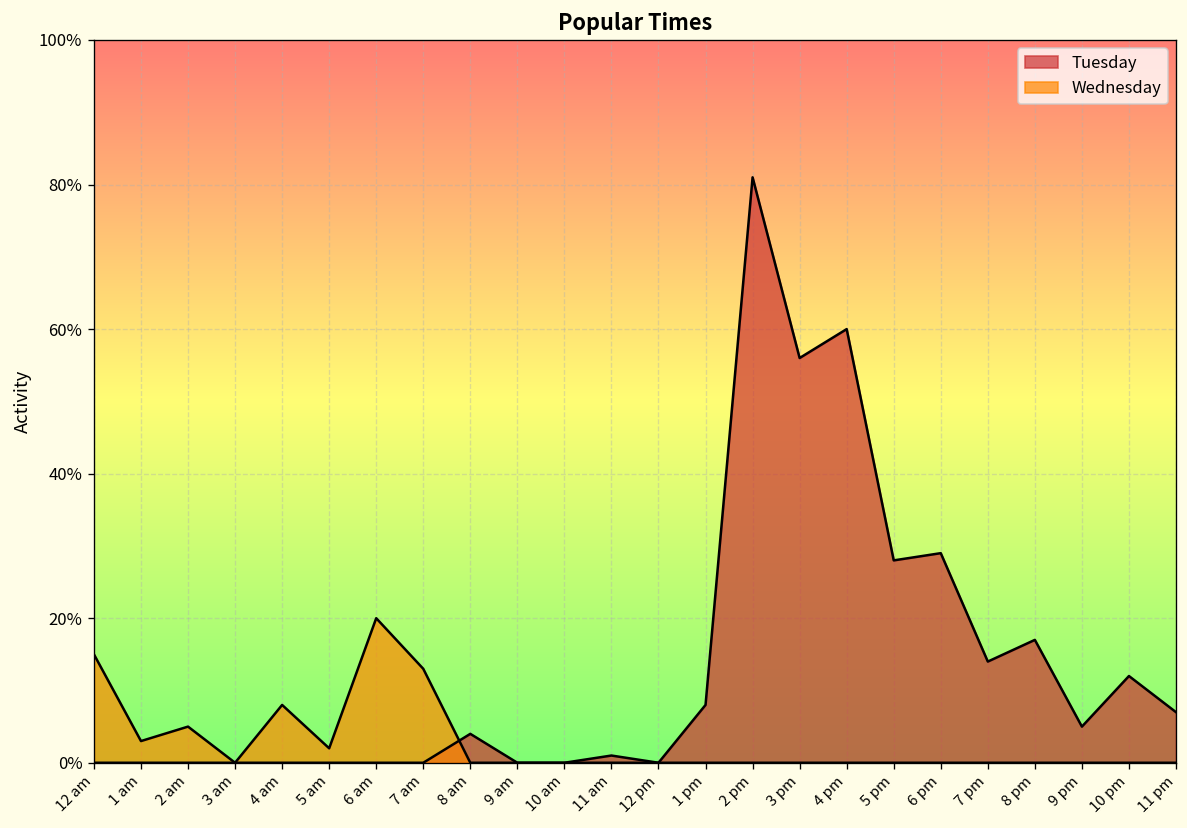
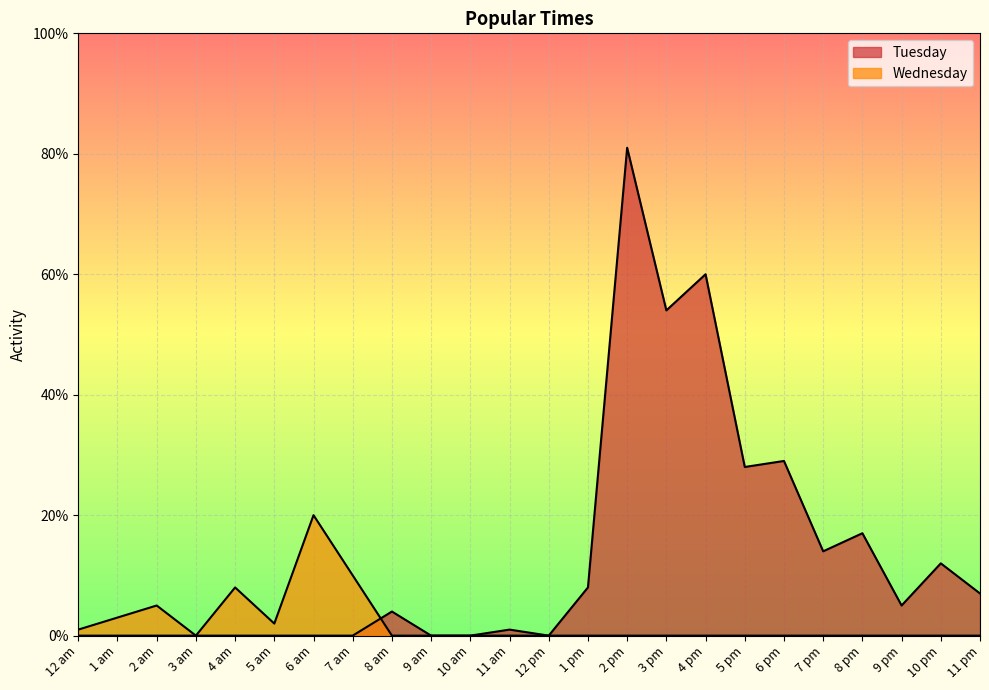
Wednesday, 12 am: 15% -> 1%
Wednesday, 7 am: 13% -> 10%
Tuesday, 3 pm: 56% -> 54%
